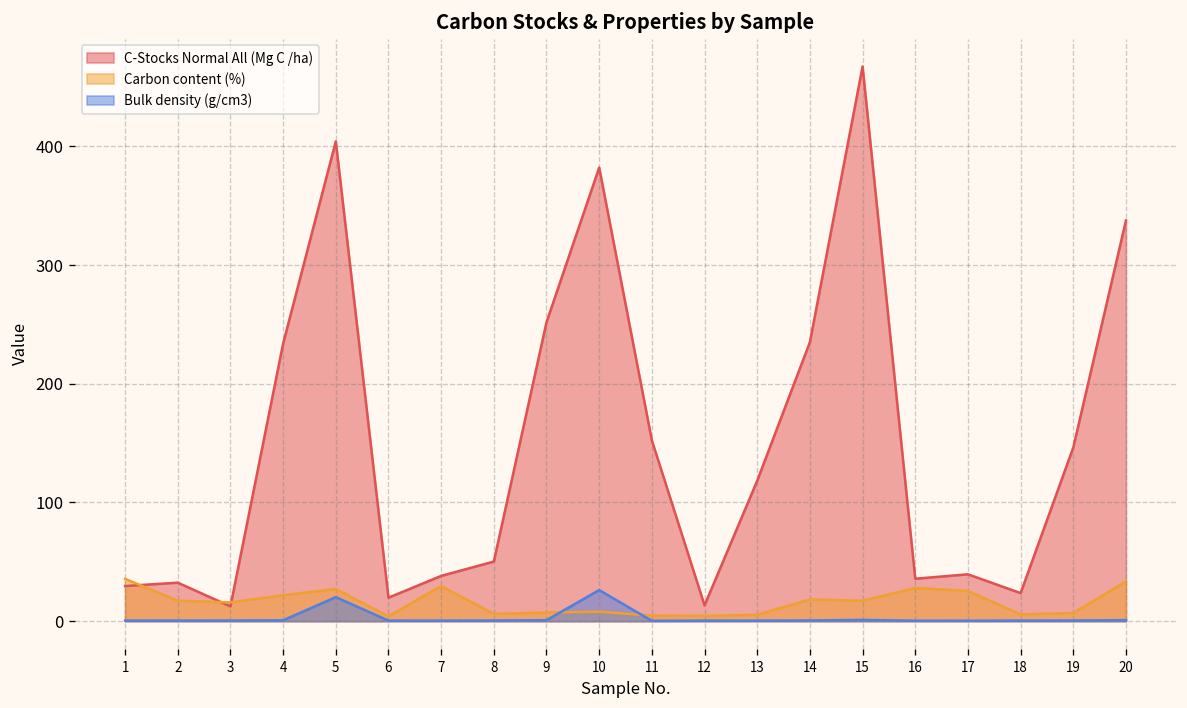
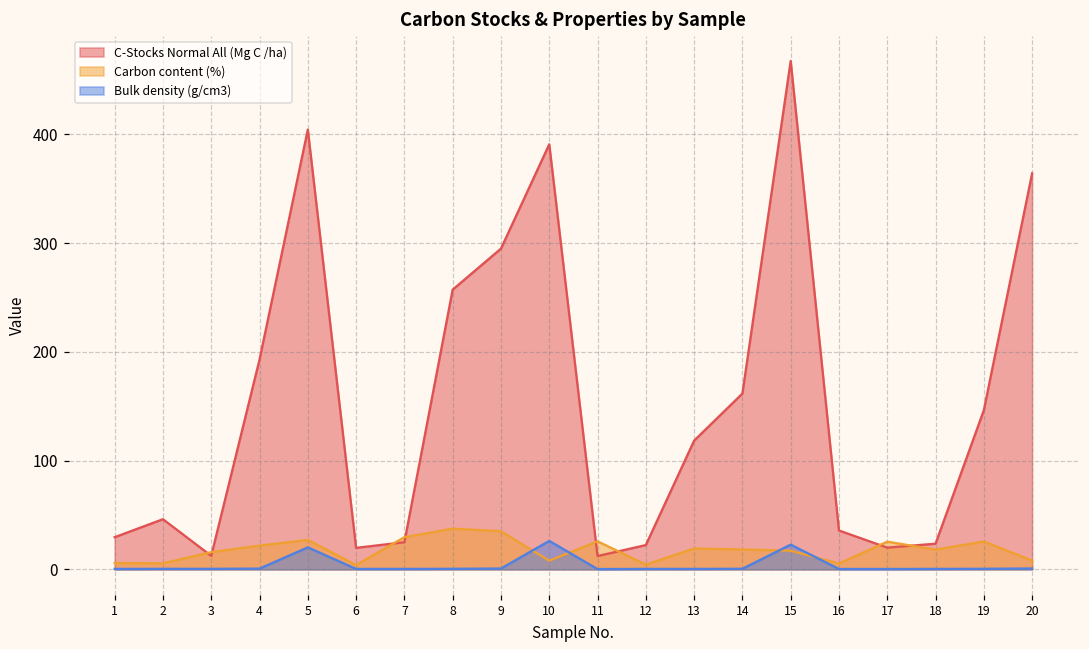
Carbon content (%), 1: 40 -> 10
C-Stocks Normal All (Mg C /ha), 2: 30 -> 50
Carbon content (%), 2: 20 -> 10
C-Stocks Normal All (Mg C /ha), 4: 230 -> 190
C-Stocks Normal All (Mg C /ha), 7: 40 -> 20
C-Stocks Normal All (Mg C /ha), 8: 50 -> 260
Carbon content (%), 8: 10 -> 40
C-Stocks Normal All (Mg C /ha), 9: 250 -> 290
Carbon content (%), 9: 10 -> 40
C-Stocks Normal All (Mg C /ha), 10: 380 -> 390
C-Stocks Normal All (Mg C /ha), 11: 150 -> 10
Carbon content (%), 11: 0 -> 30
C-Stocks Normal All (Mg C /ha), 12: 10 -> 20
Carbon content (%), 13: 10 -> 20
C-Stocks Normal All (Mg C /ha), 14: 240 -> 160
Bulk density (g/cm3), 15: 0 -> 20
Carbon content (%), 16: 30 -> 10
C-Stocks Normal All (Mg C /ha), 17: 40 -> 20
Carbon content (%), 18: 10 -> 20
Carbon content (%), 19: 10 -> 30
C-Stocks Normal All (Mg C /ha), 20: 340 -> 360
Carbon content (%), 20: 30 -> 10
